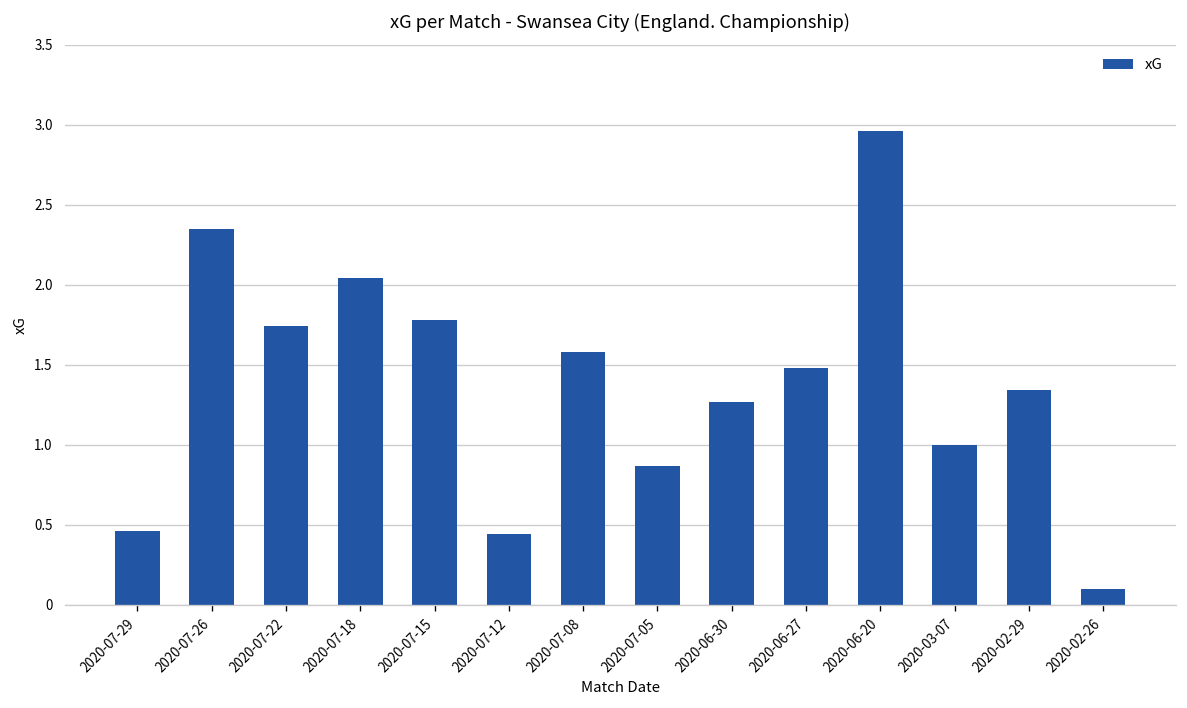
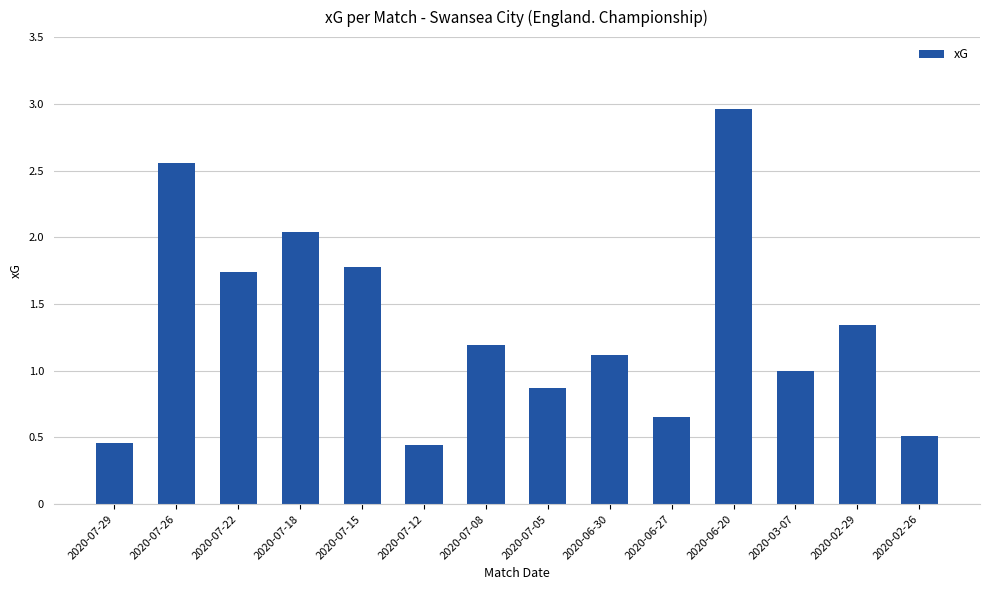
2020-07-26: 2.35 -> 2.56
2020-07-08: 1.58 -> 1.19
2020-06-30: 1.27 -> 1.12
2020-06-27: 1.48 -> 0.65
2020-02-26: 0.10 -> 0.51
